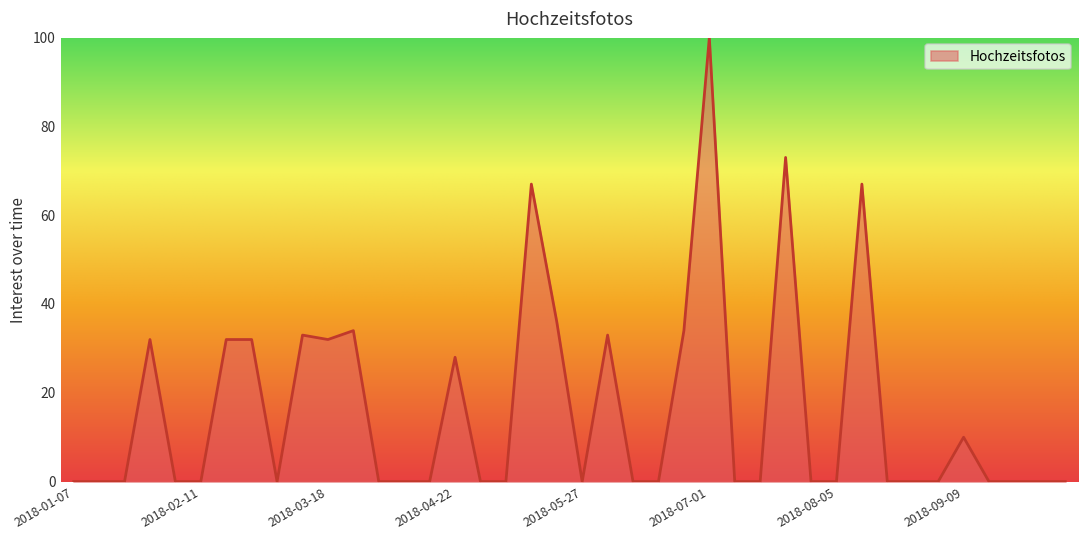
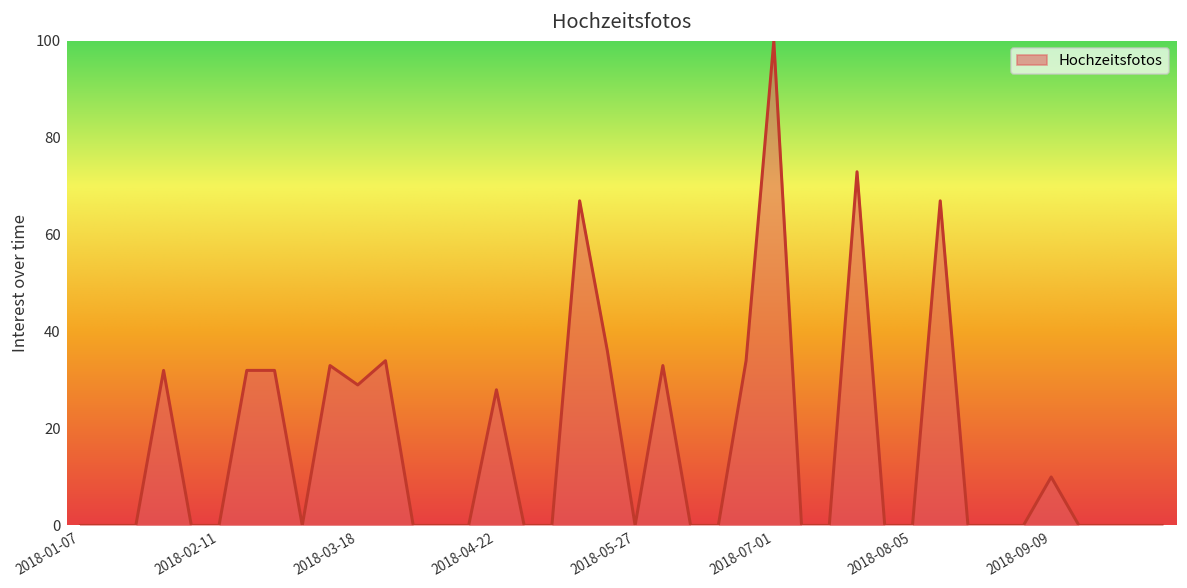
2018-03-18: 32 -> 29
